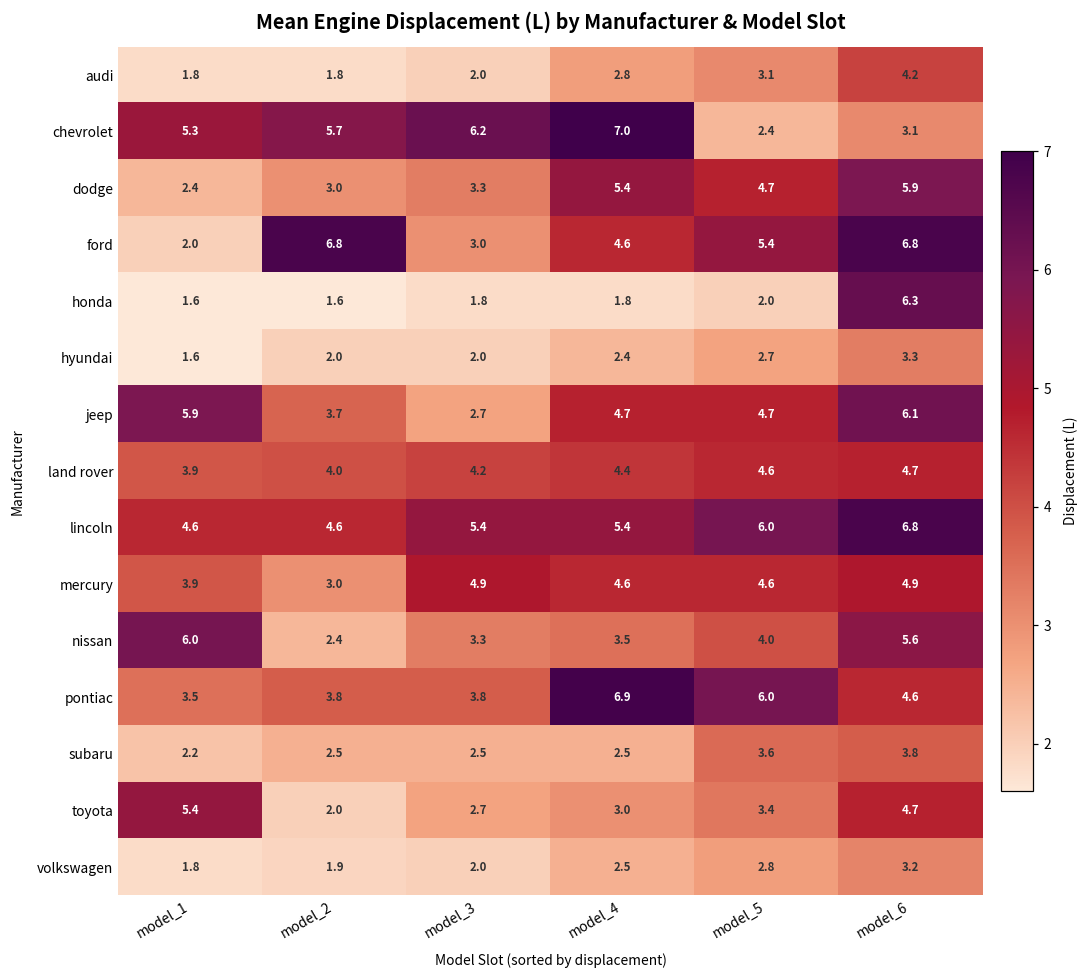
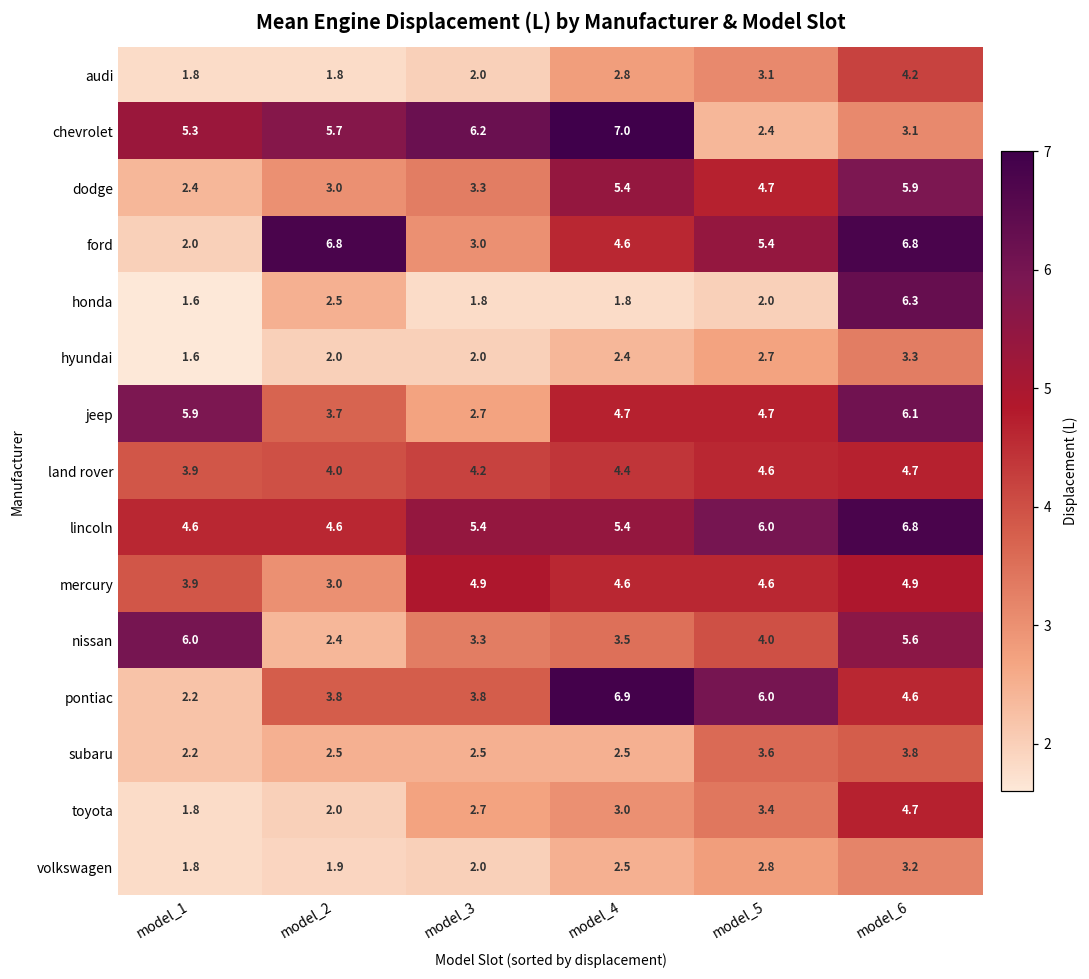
honda, model_2: 1.6 -> 2.5
pontiac, model_1: 3.5 -> 2.2
toyota, model_1: 5.4 -> 1.8
